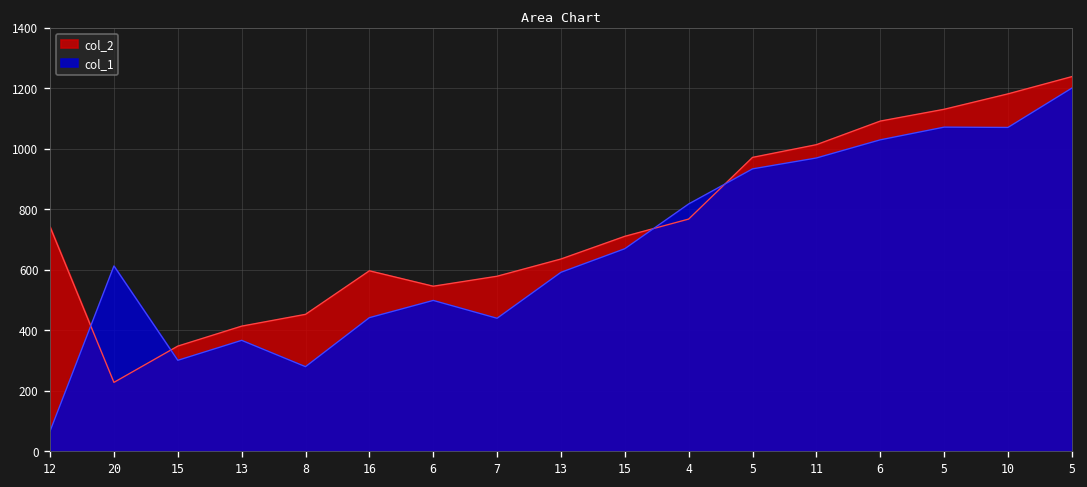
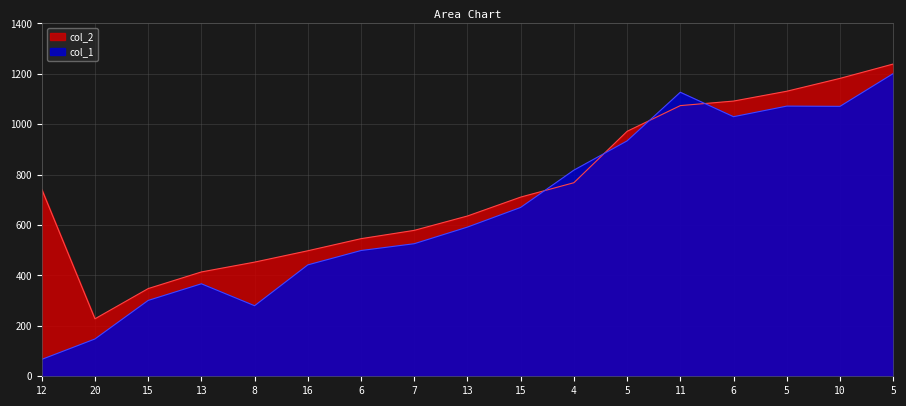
col_1, 20: 610 -> 150
col_2, 16: 600 -> 500
col_1, 7: 440 -> 530
col_2, 11: 1010 -> 1070
col_1, 11: 970 -> 1130
